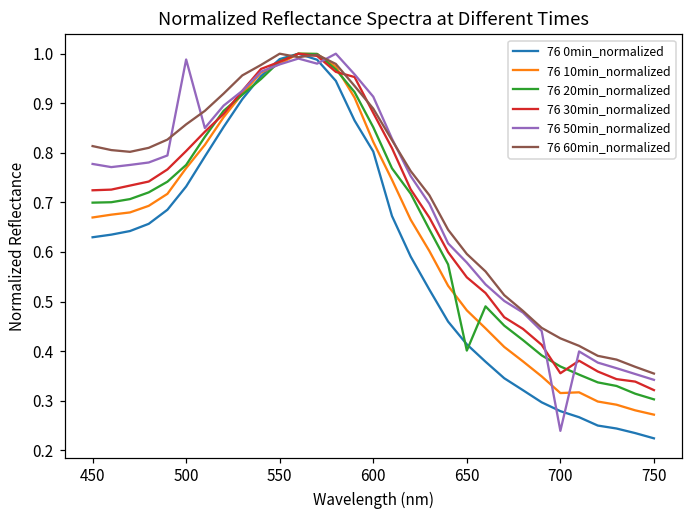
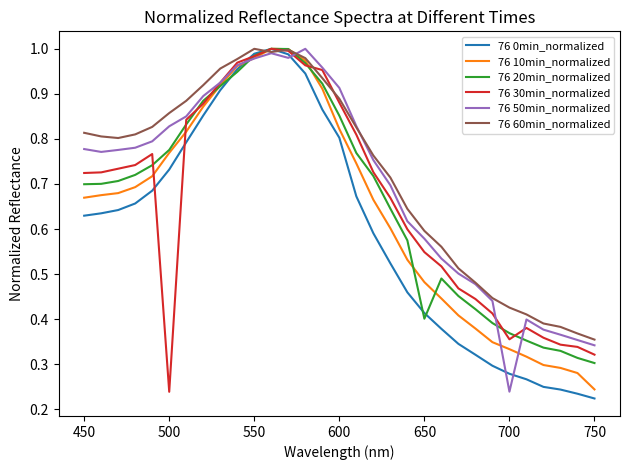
76 30min_normalized, 500: 0.80 -> 0.24
76 50min_normalized, 500: 0.99 -> 0.83
76 10min_normalized, 700: 0.32 -> 0.33
76 10min_normalized, 750: 0.27 -> 0.24
